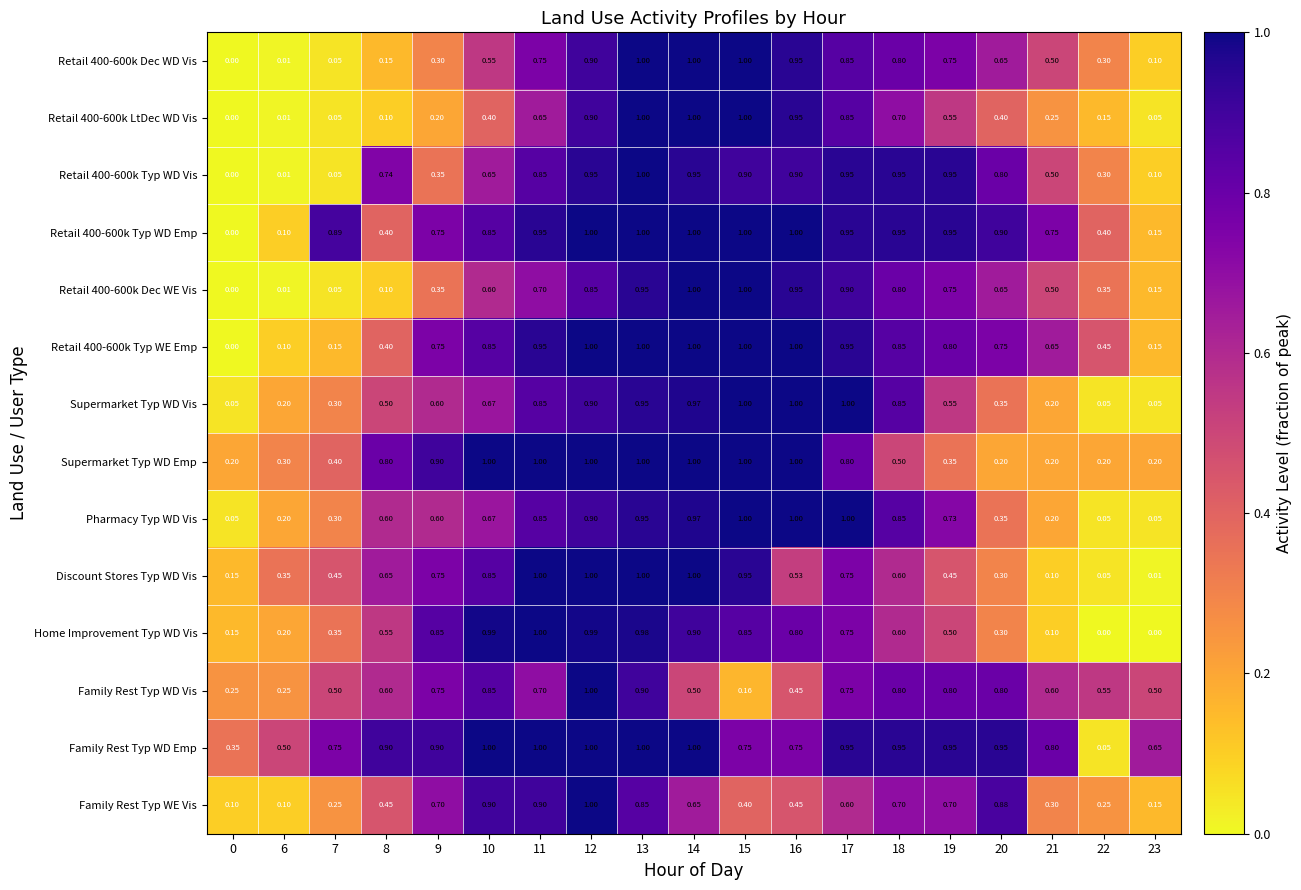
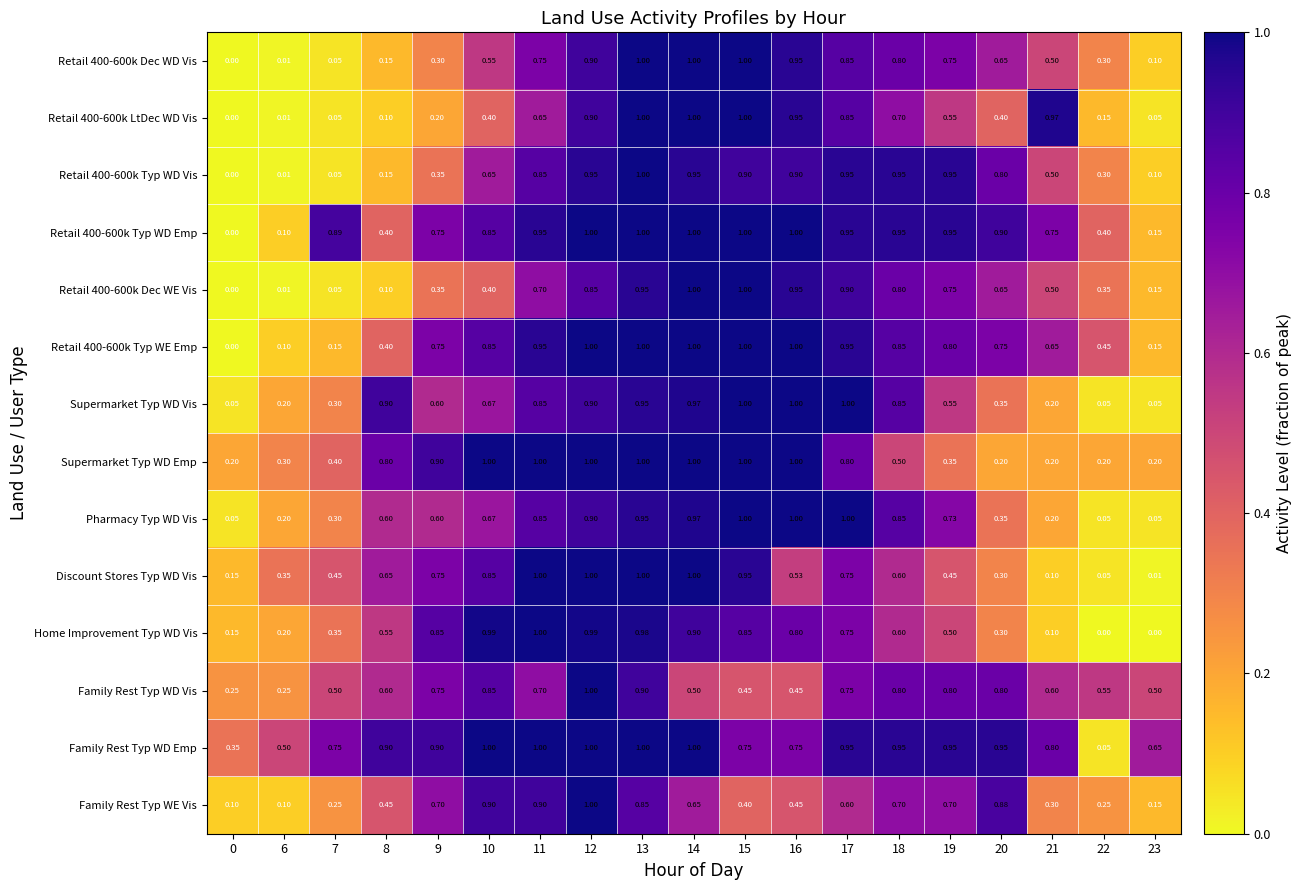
Retail 400-600k LtDec WD Vis, 21: 0.25 -> 0.97
Retail 400-600k Typ WD Vis, 8: 0.74 -> 0.15
Retail 400-600k Dec WE Vis, 10: 0.60 -> 0.40
Supermarket Typ WD Vis, 8: 0.50 -> 0.90
Family Rest Typ WD Vis, 15: 0.16 -> 0.45
